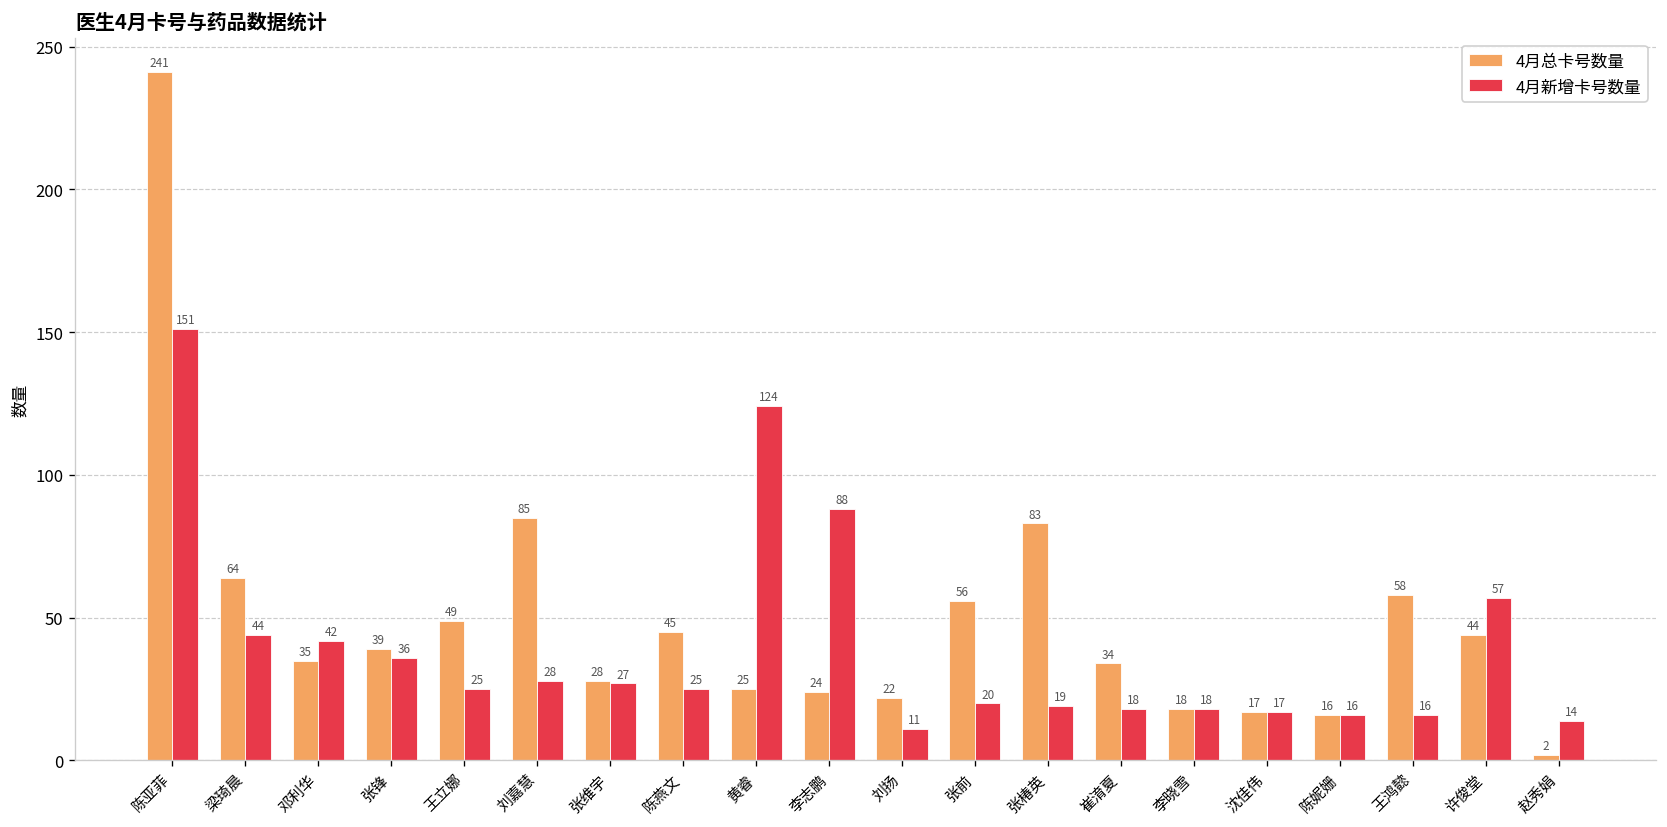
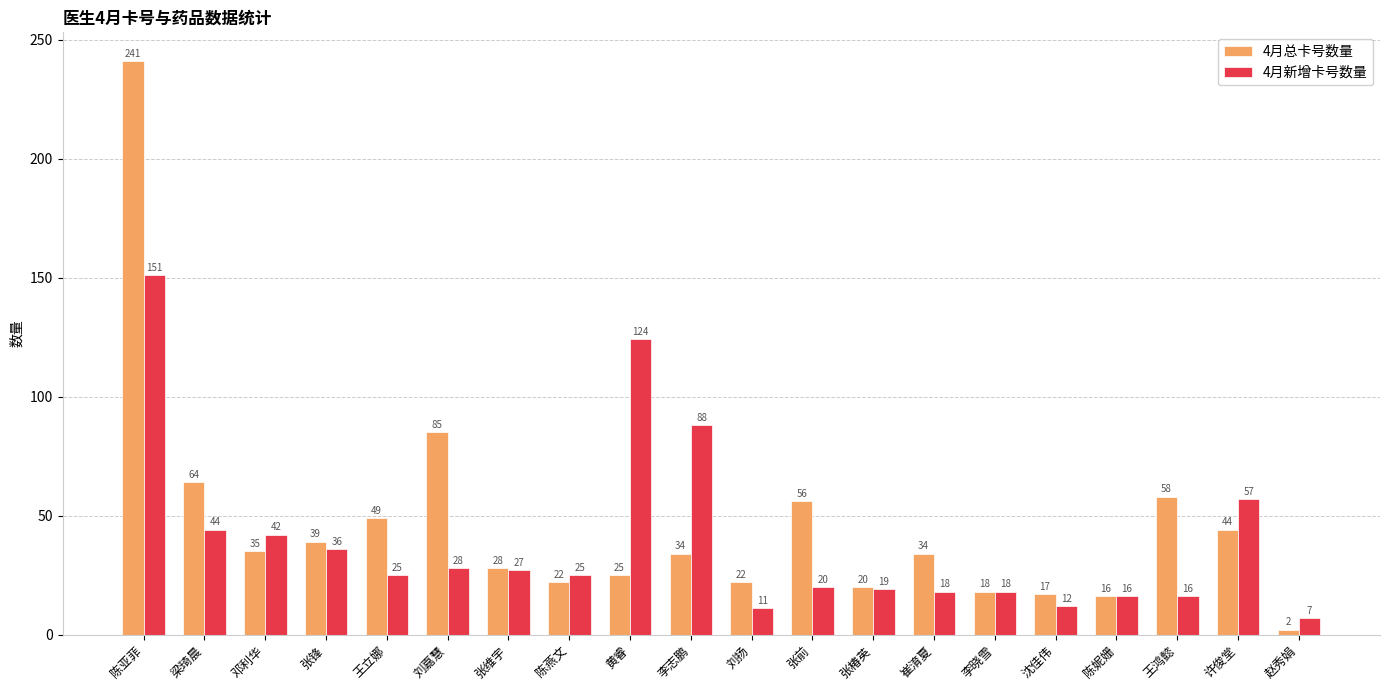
4月总卡号数量, 陈燕文: 45 -> 22
4月总卡号数量, 李志鹏: 24 -> 34
4月总卡号数量, 张椿英: 83 -> 20
4月新增卡号数量, 沈佳伟: 17 -> 12
4月新增卡号数量, 赵秀娟: 14 -> 7
